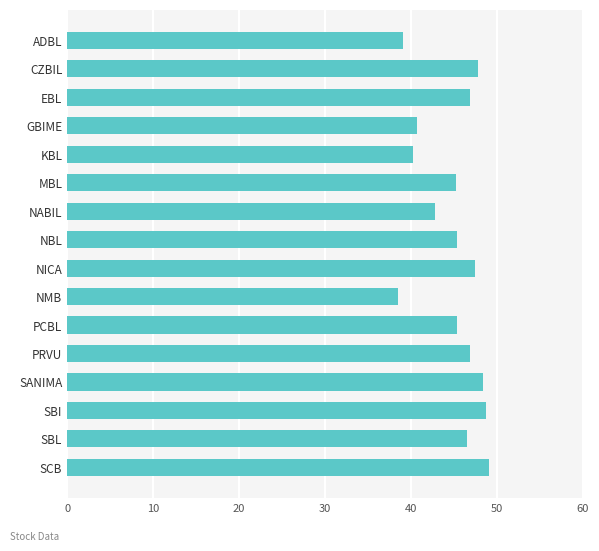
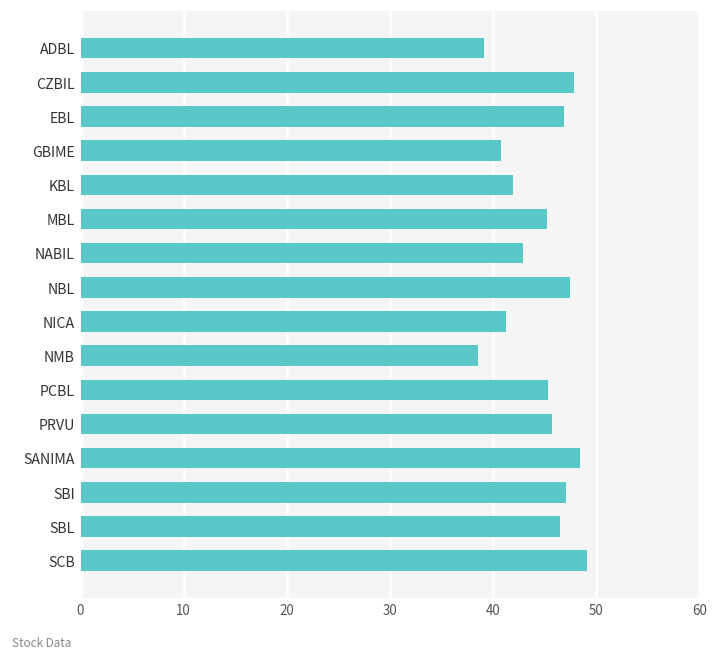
KBL: 40 -> 42
NBL: 45 -> 47
NICA: 47 -> 41
PRVU: 47 -> 46
SBI: 49 -> 47
